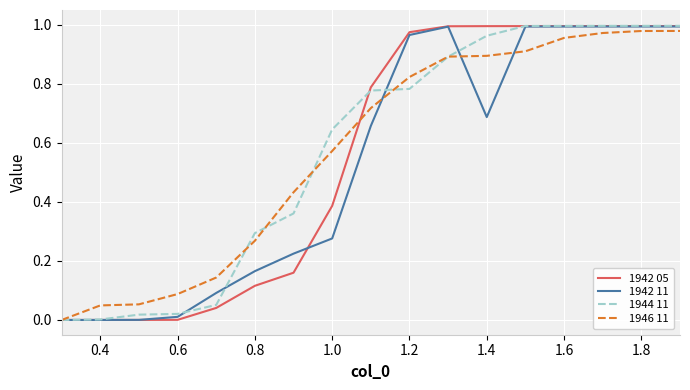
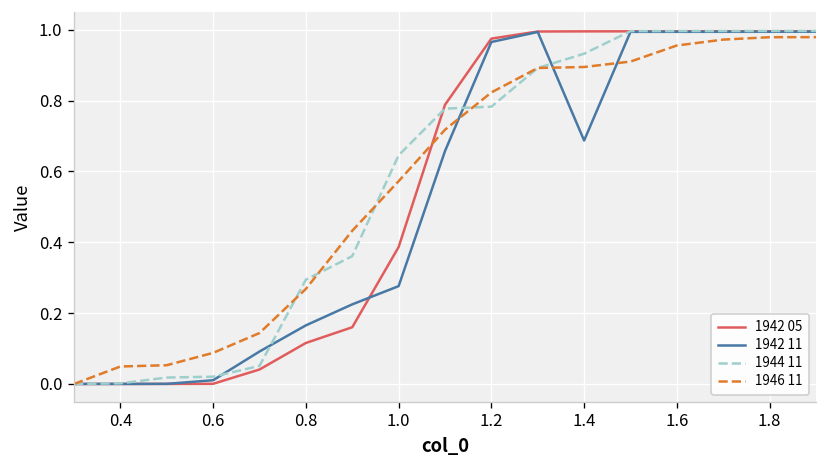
1944 11, 1.4: 0.96 -> 0.93
